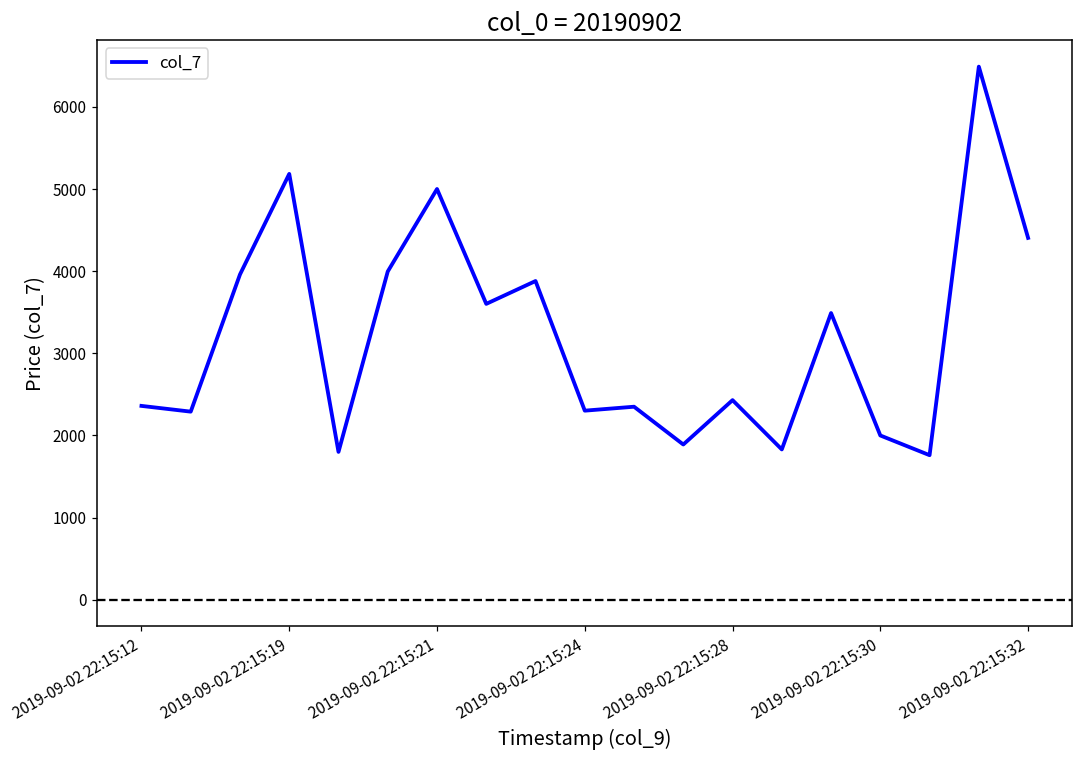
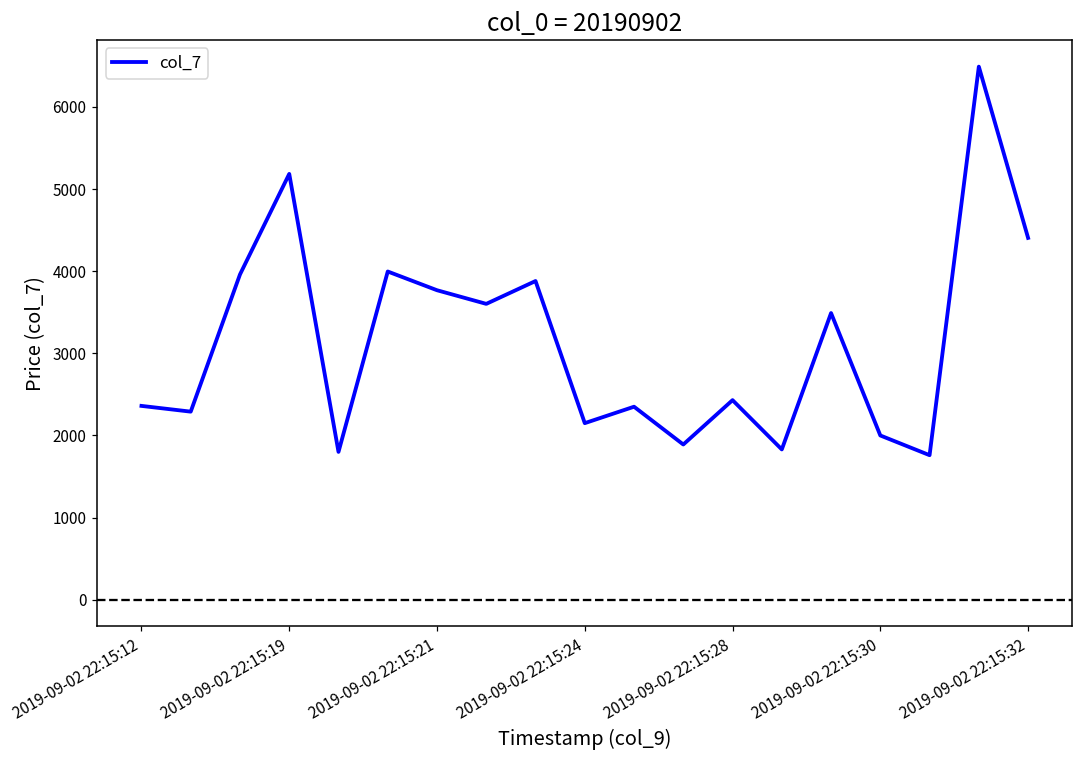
2019-09-02 22:15:21: 5000 -> 3800
2019-09-02 22:15:24: 2300 -> 2200
